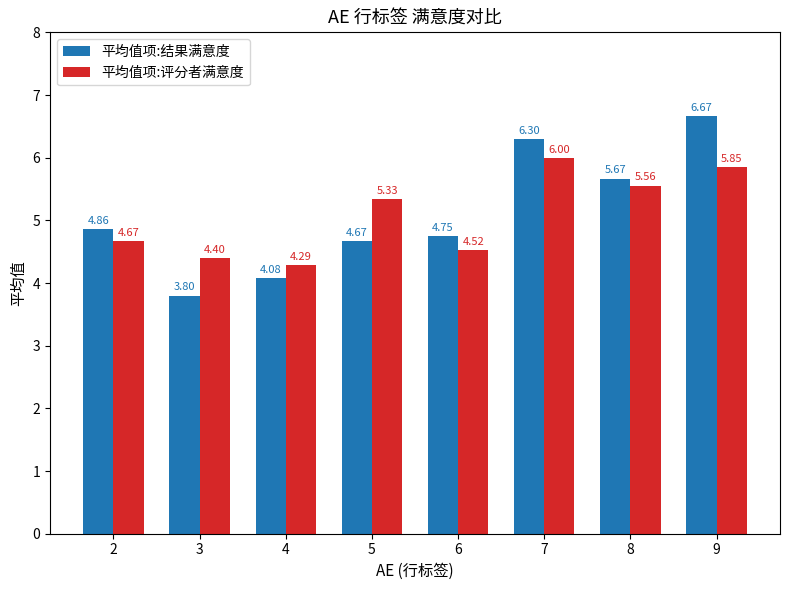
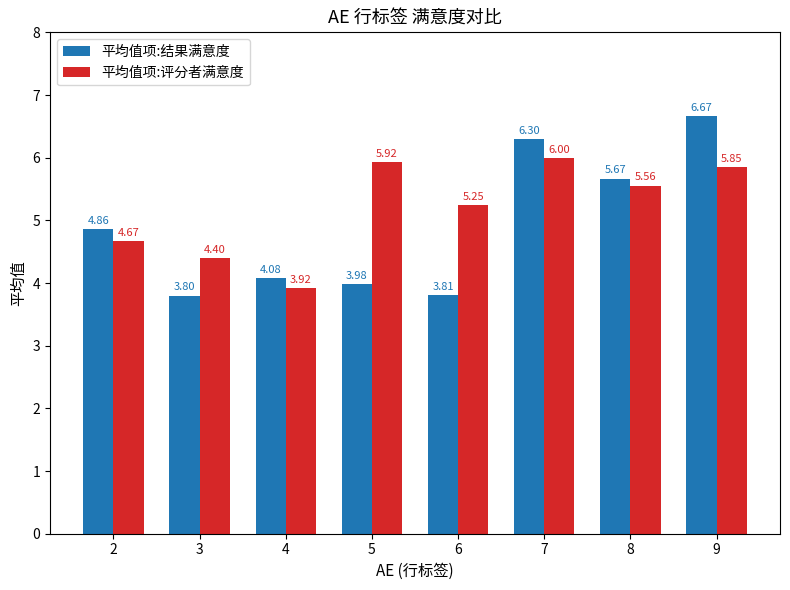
平均值项:评分者满意度, 4: 4.29 -> 3.92
平均值项:结果满意度, 5: 4.67 -> 3.98
平均值项:评分者满意度, 5: 5.33 -> 5.92
平均值项:结果满意度, 6: 4.75 -> 3.81
平均值项:评分者满意度, 6: 4.52 -> 5.25
